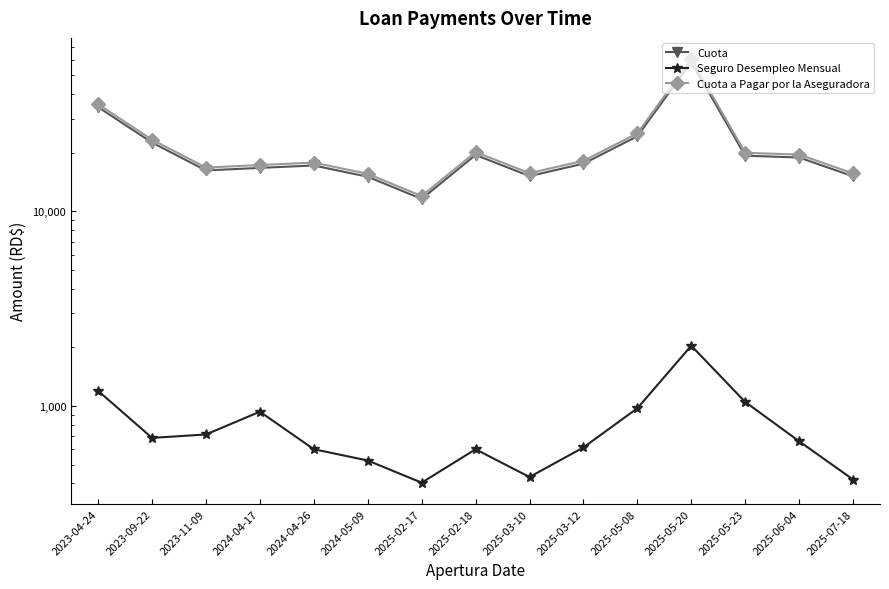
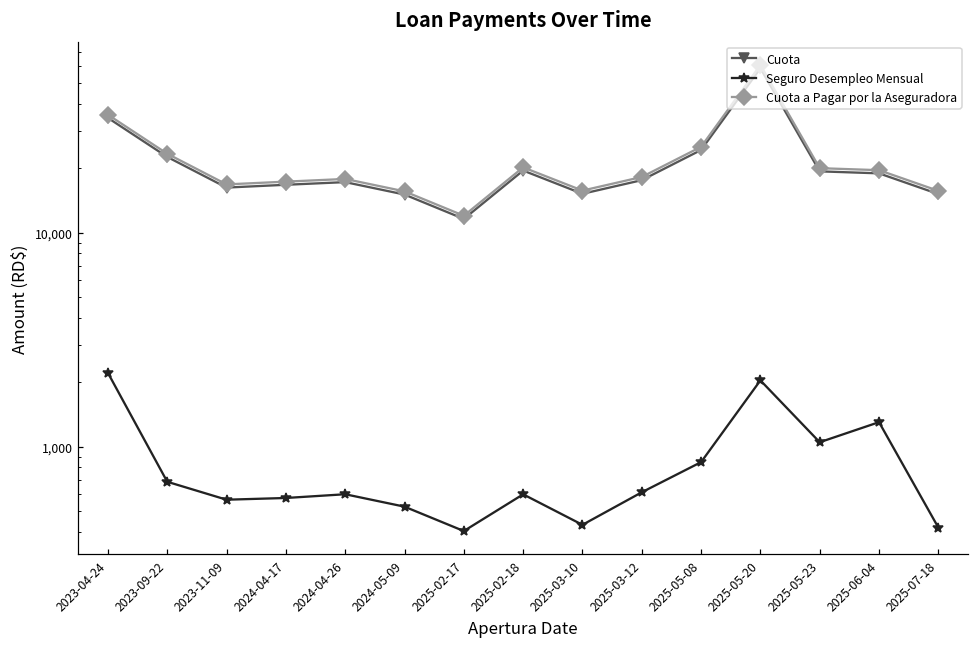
Seguro Desempleo Mensual, 2023-04-24: 1,200 -> 2,200
Seguro Desempleo Mensual, 2023-11-09: 710 -> 570
Seguro Desempleo Mensual, 2024-04-17: 900 -> 580
Seguro Desempleo Mensual, 2025-05-08: 1,000 -> 800
Seguro Desempleo Mensual, 2025-06-04: 660 -> 1,300
